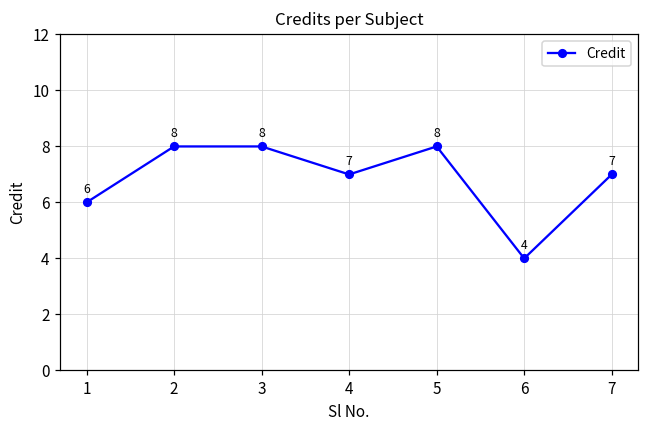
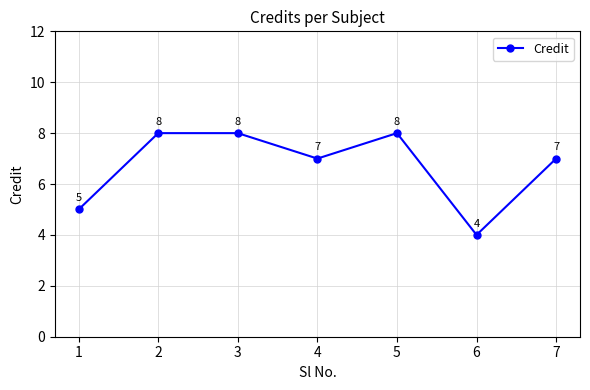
1: 6 -> 5
